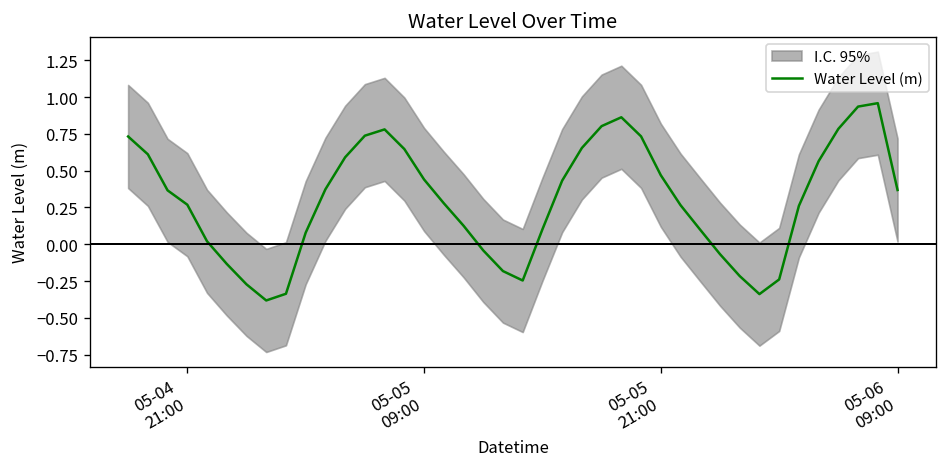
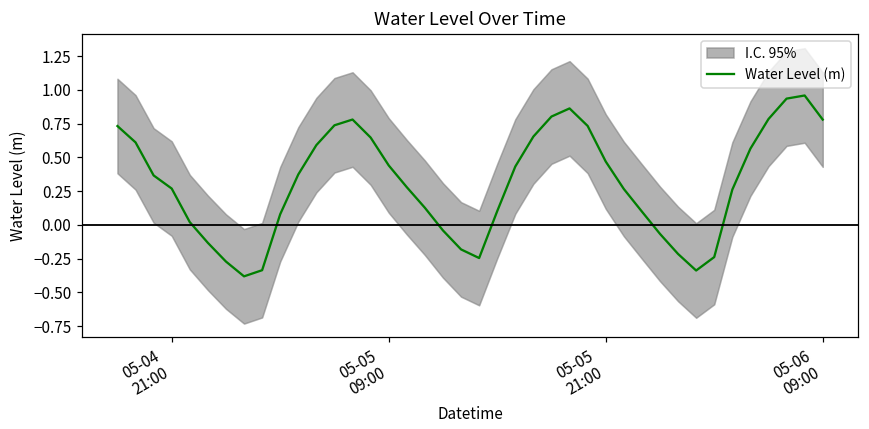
Water Level (m), 05-06 09:00: 0.37 -> 0.78
